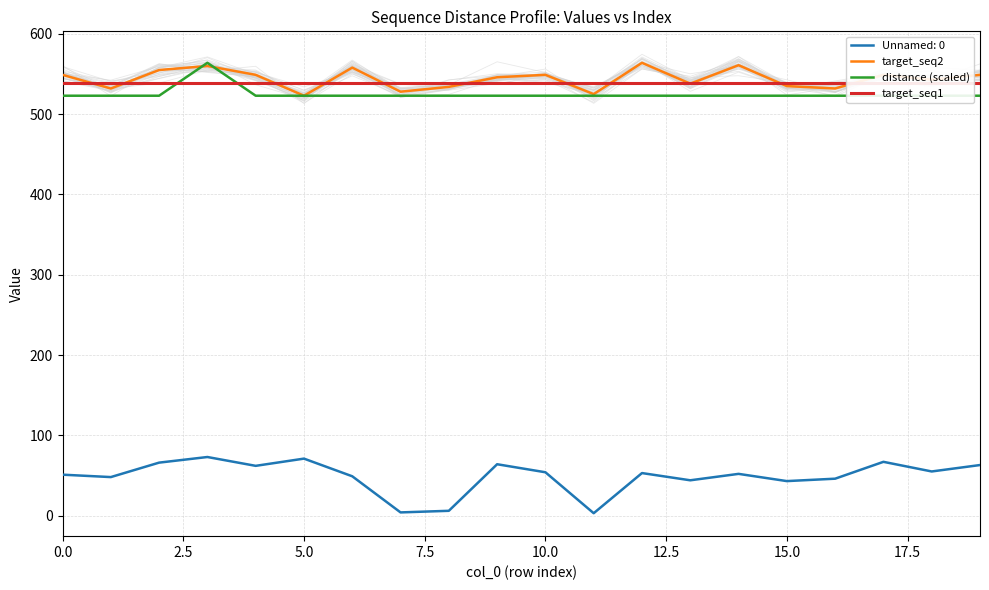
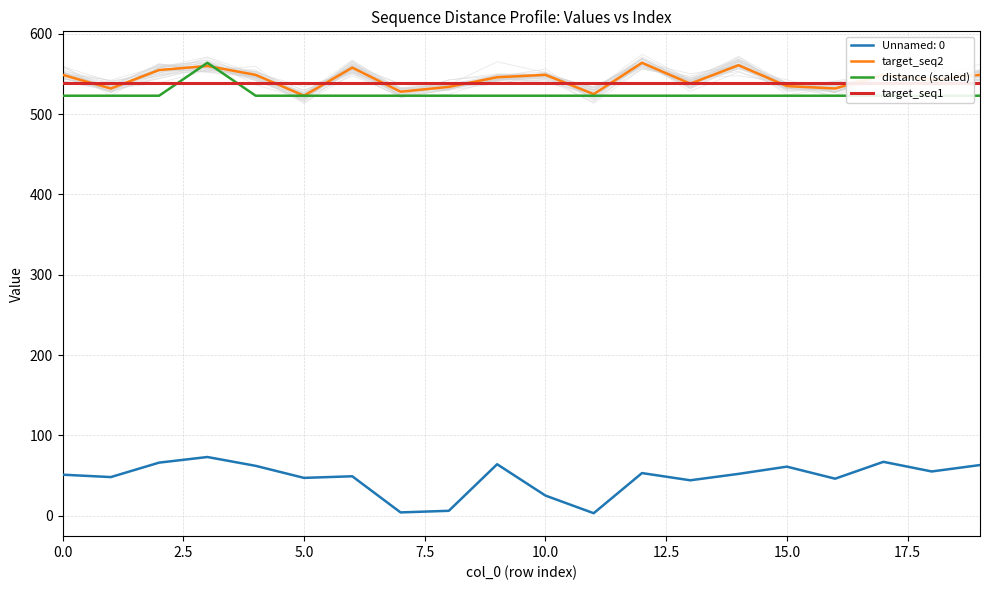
Unnamed: 0, 5.0: 70 -> 50
Unnamed: 0, 10.0: 50 -> 30
Unnamed: 0, 15.0: 40 -> 60
